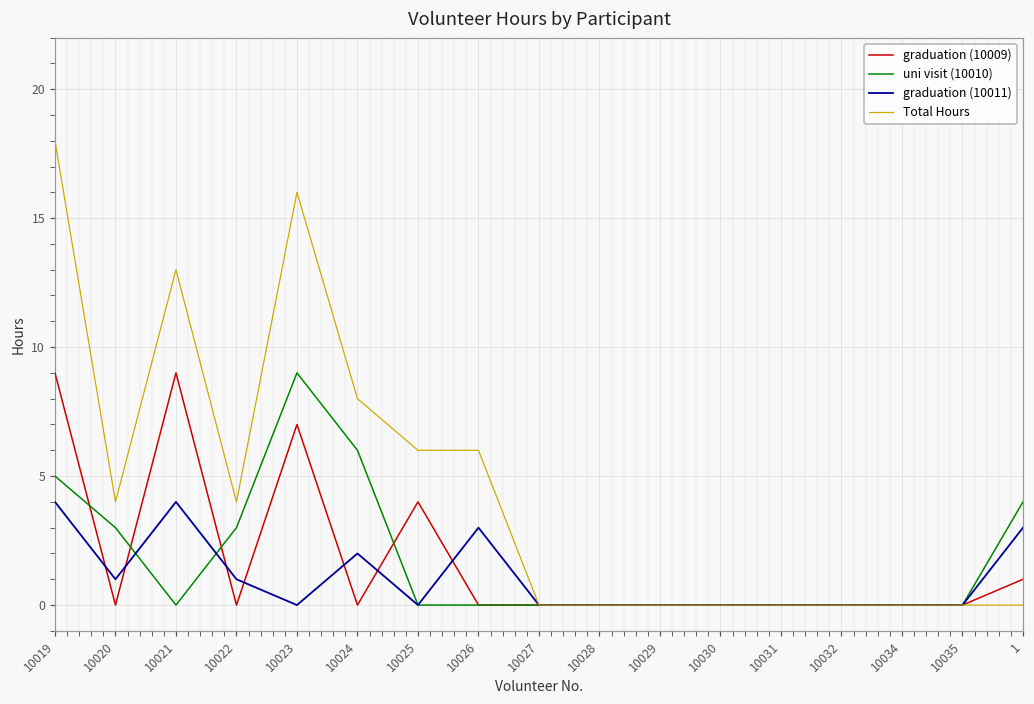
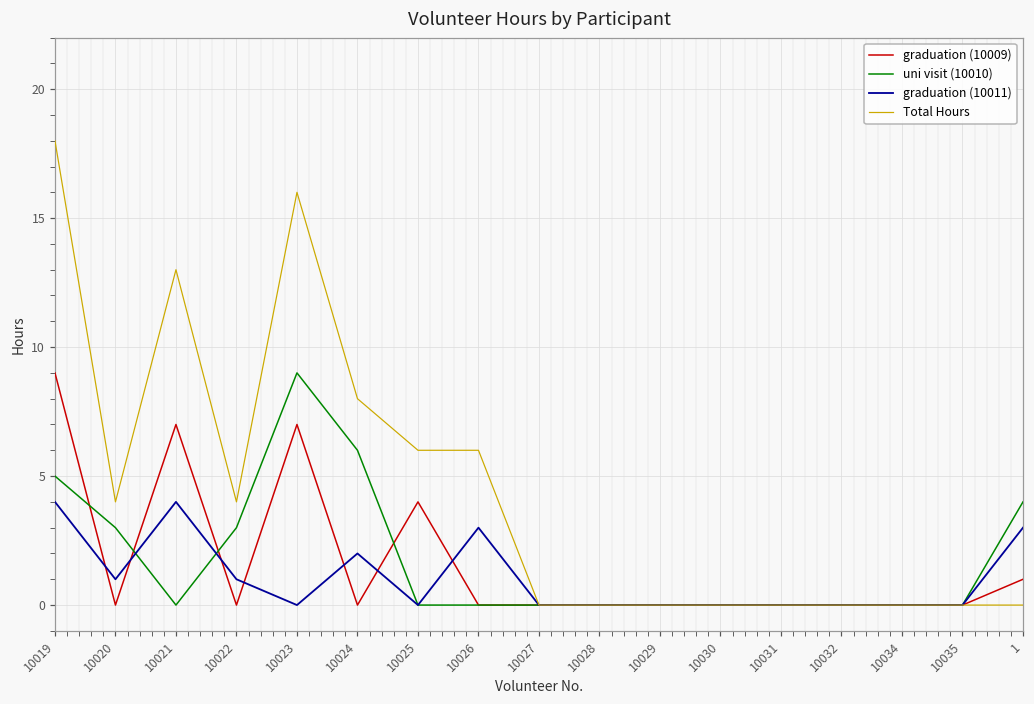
graduation (10009), 10021: 9 -> 7
